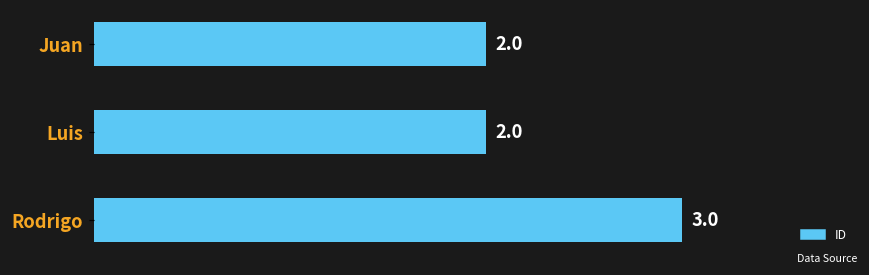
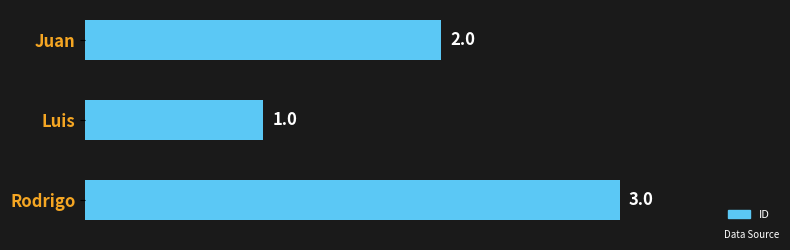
Luis: 2.0 -> 1.0
